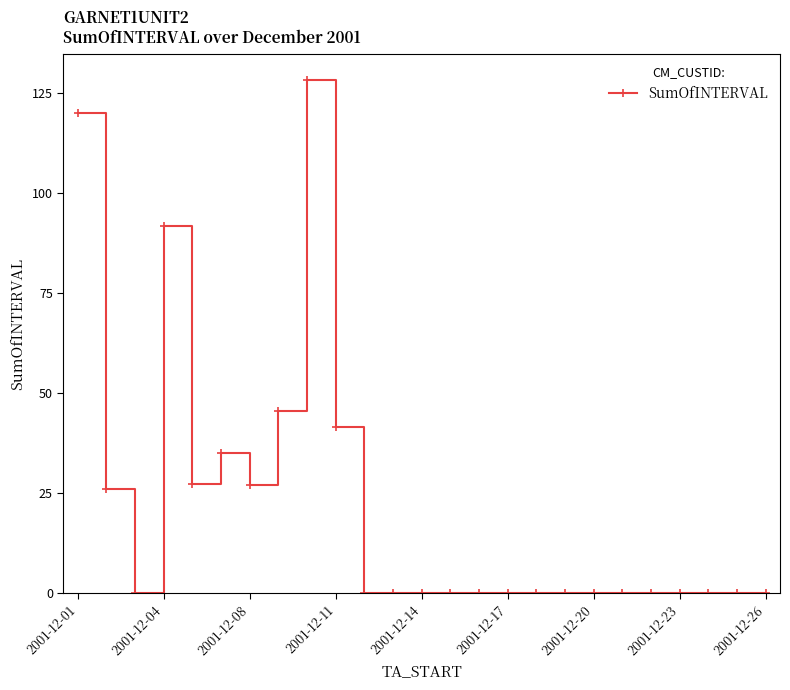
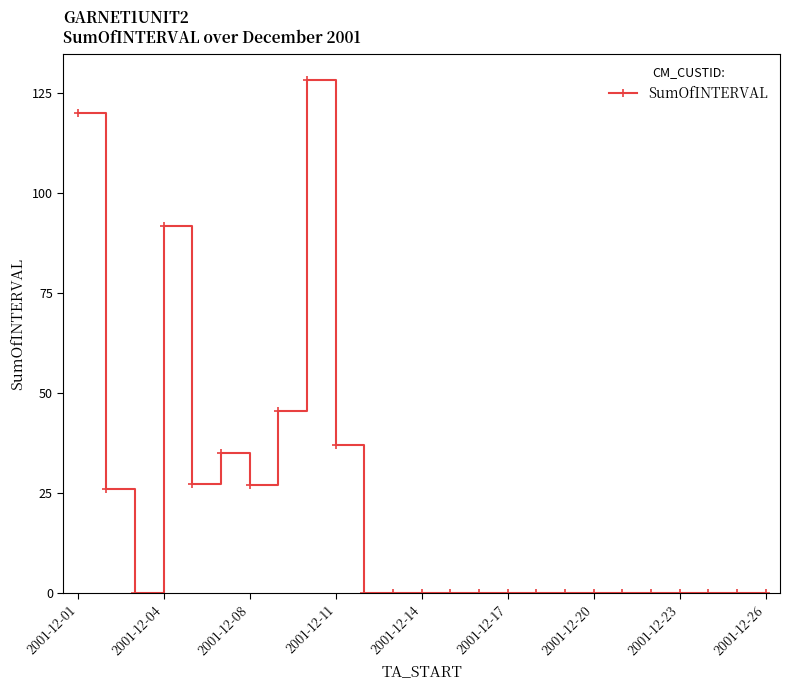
2001-12-11: 41 -> 37
